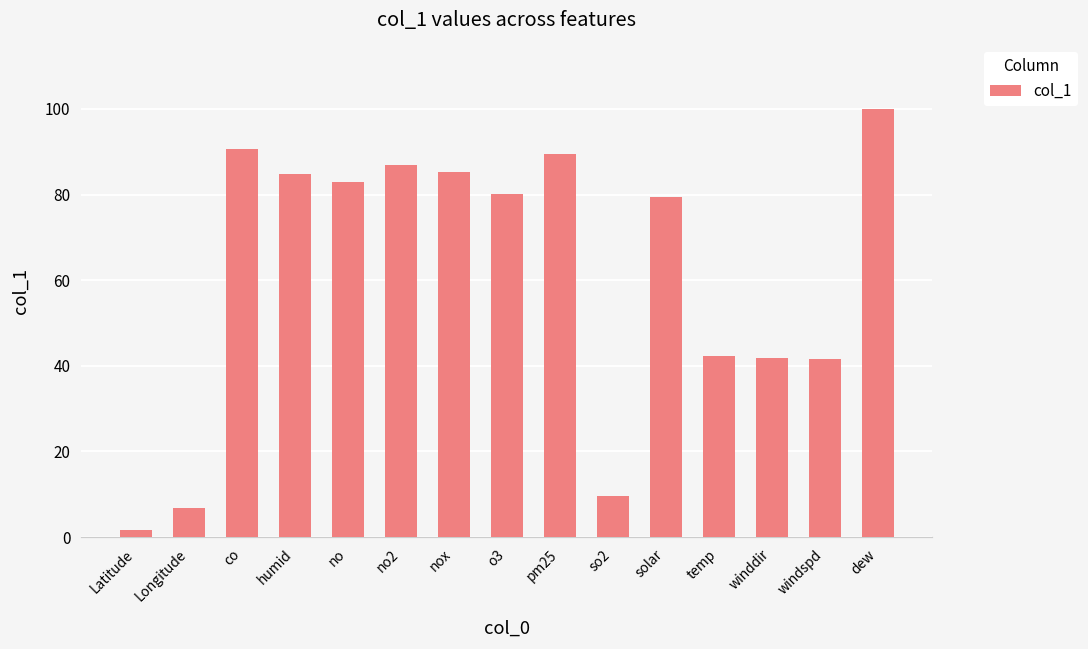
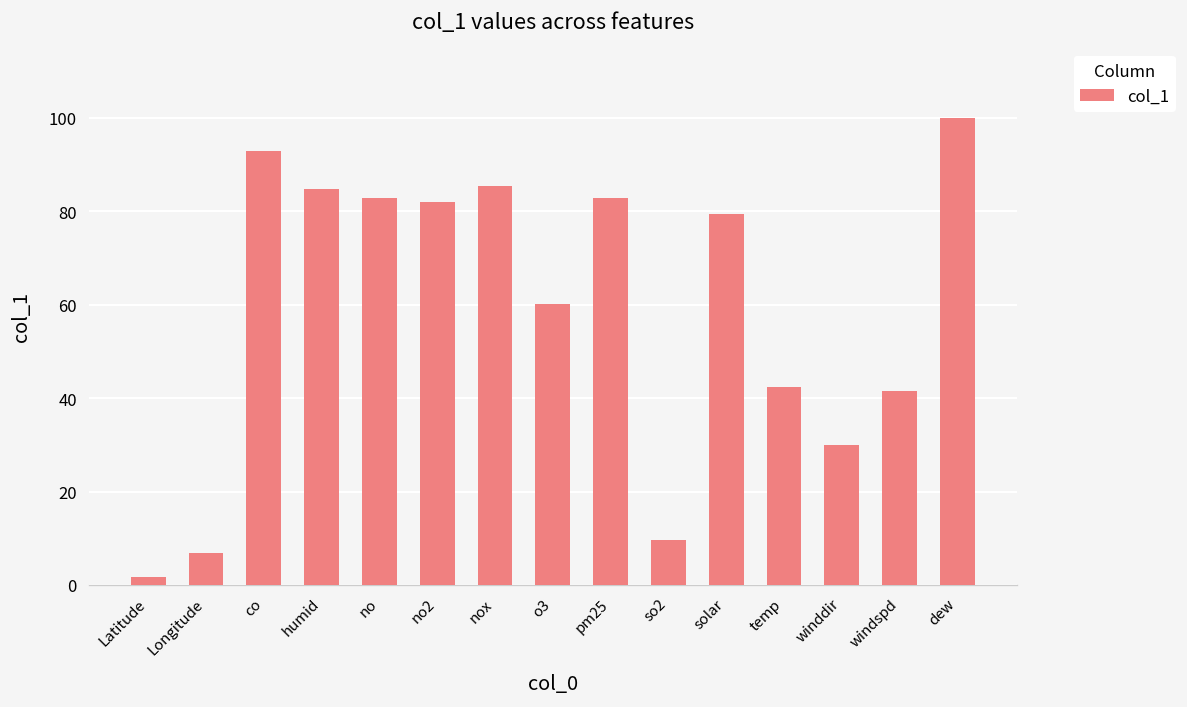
co: 91 -> 93
no2: 87 -> 82
o3: 80 -> 60
pm25: 89 -> 83
winddir: 42 -> 30
